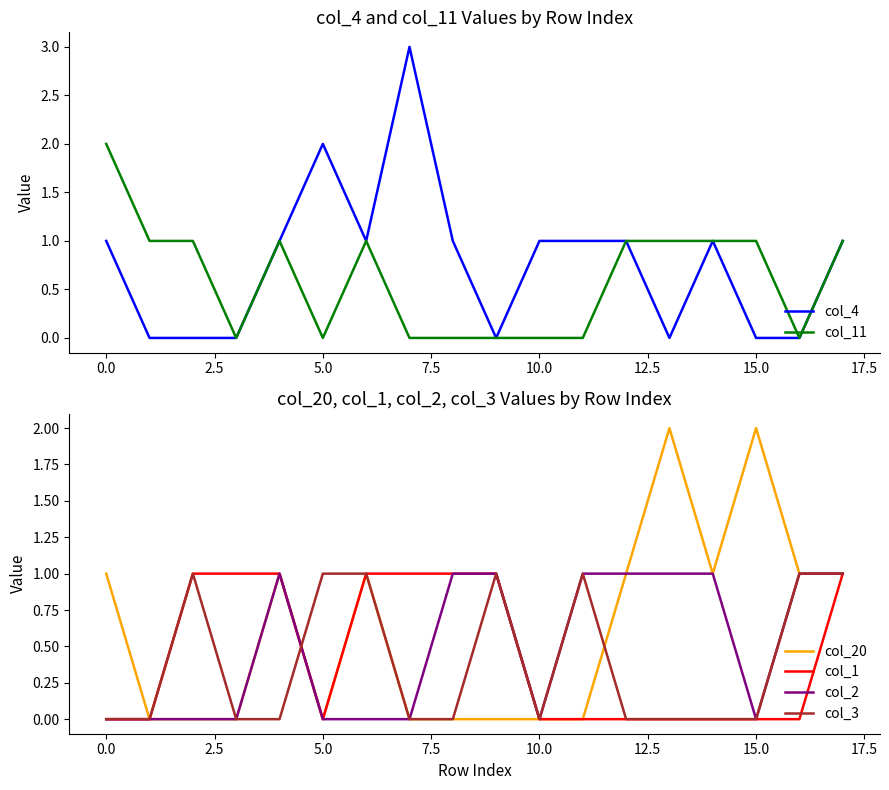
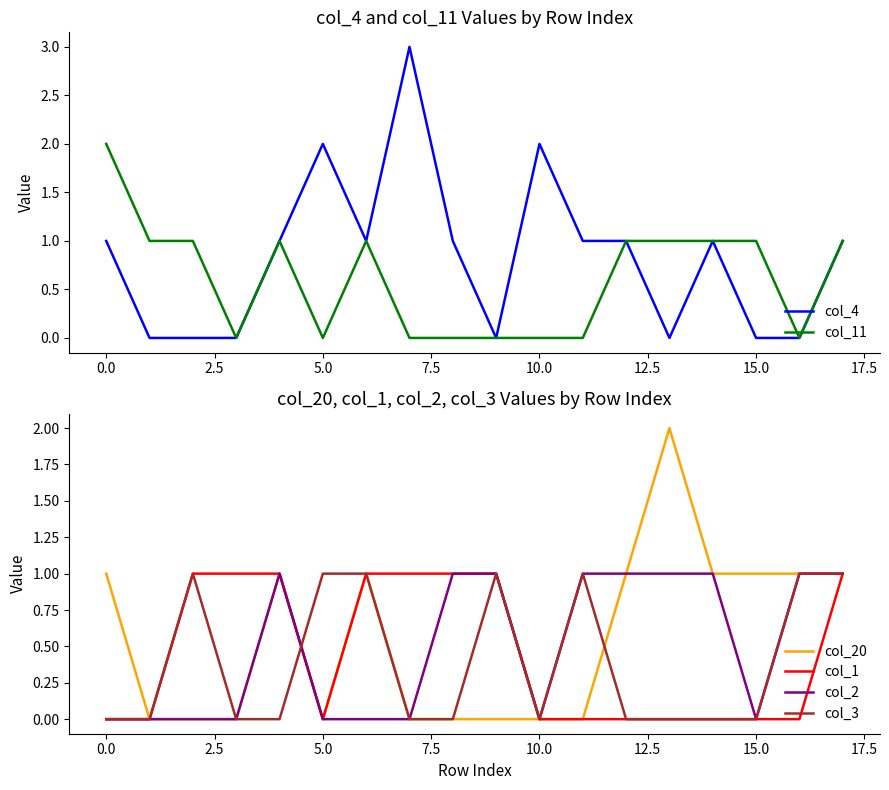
col_4 and col_11 Values by Row Index, col_4, 10.0: 1 -> 2
col_20, col_1, col_2, col_3 Values by Row Index, col_20, 15.0: 2 -> 1
